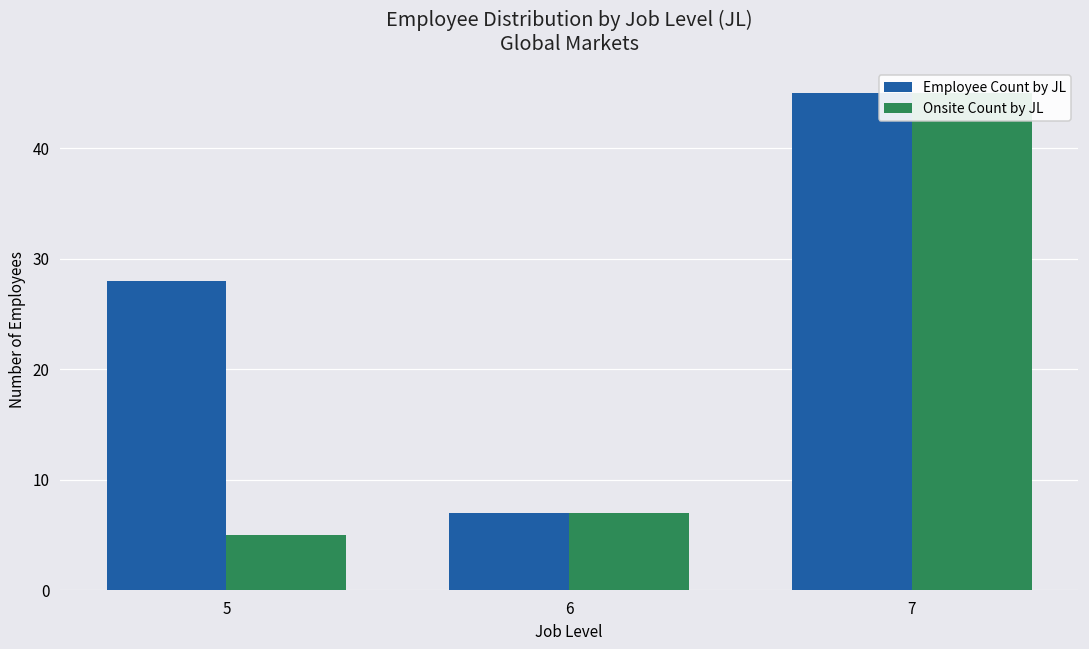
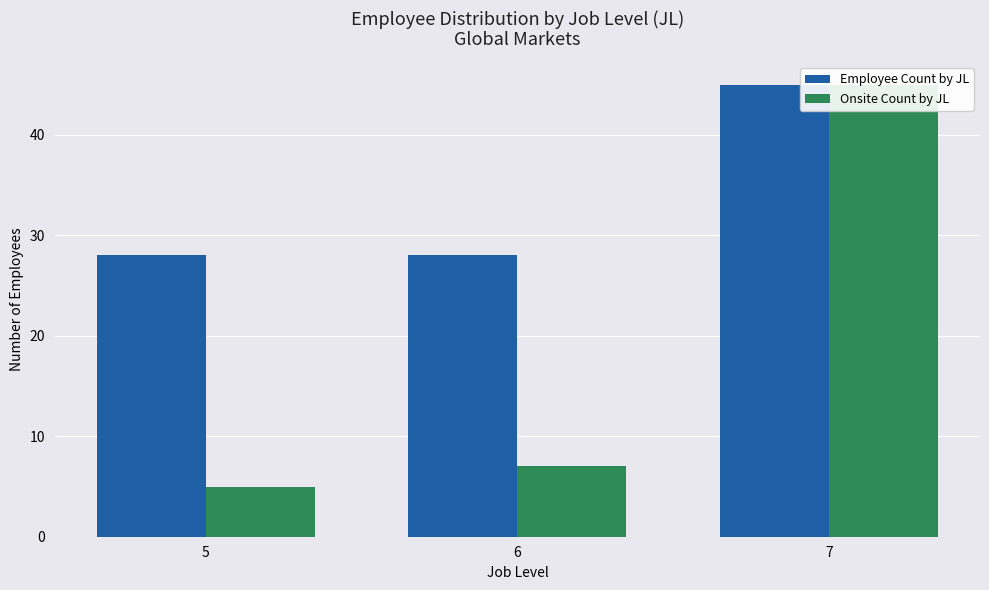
Employee Count by JL, 6: 7 -> 28
